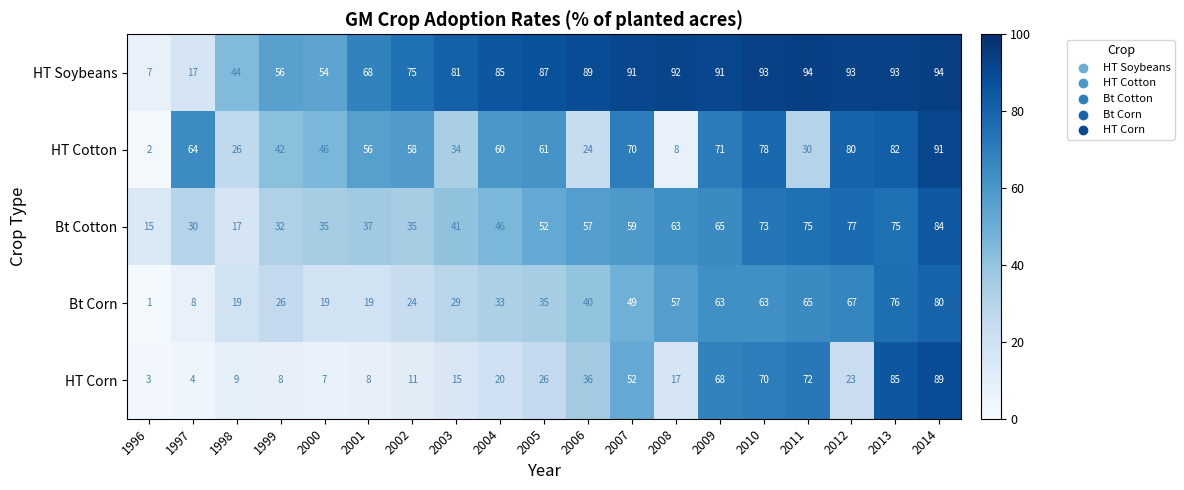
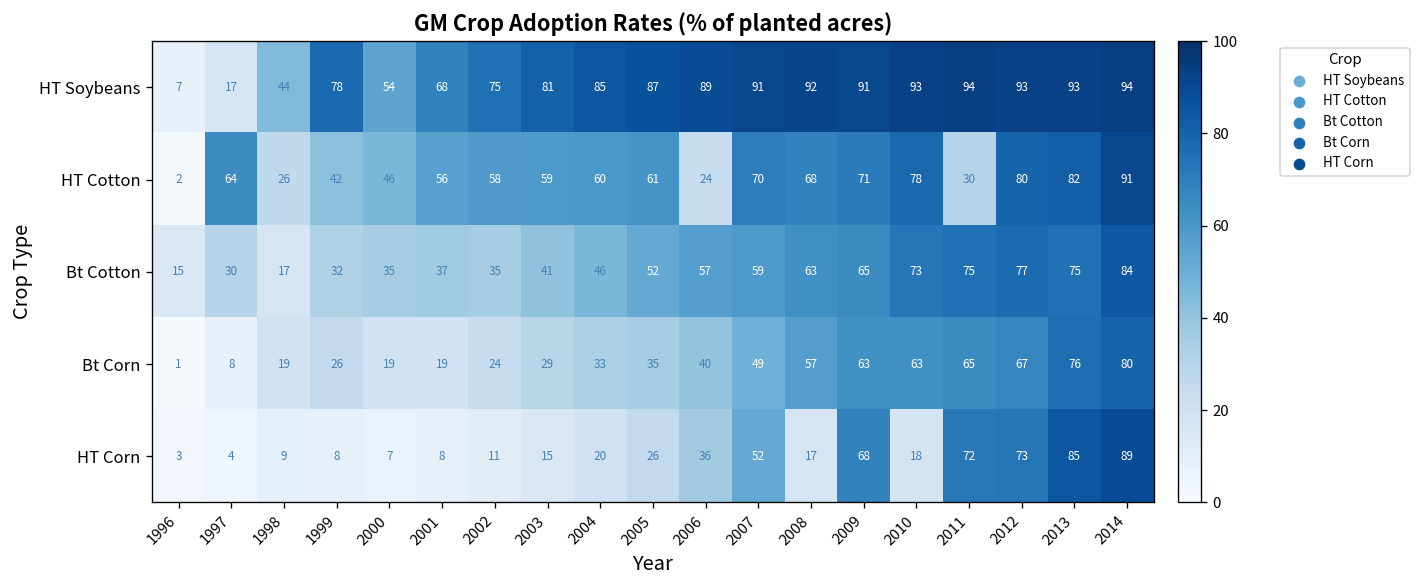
HT Soybeans, 1999: 56 -> 78
HT Cotton, 2003: 34 -> 59
HT Cotton, 2008: 8 -> 68
HT Corn, 2010: 70 -> 18
HT Corn, 2012: 23 -> 73
